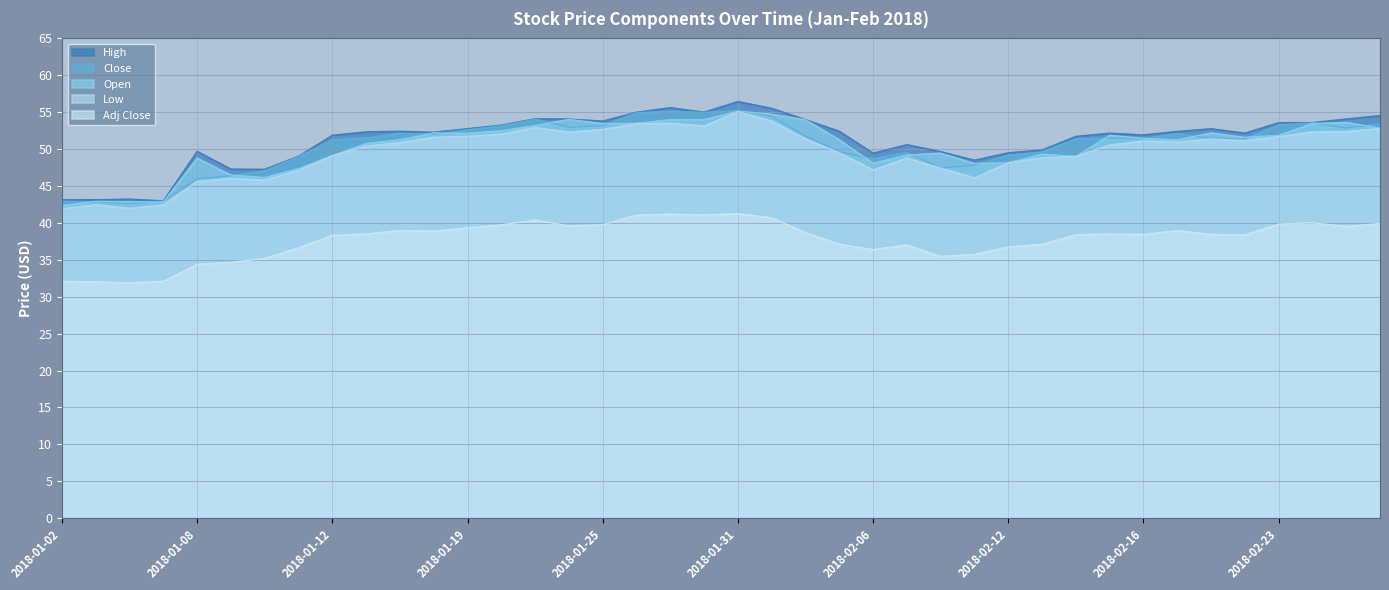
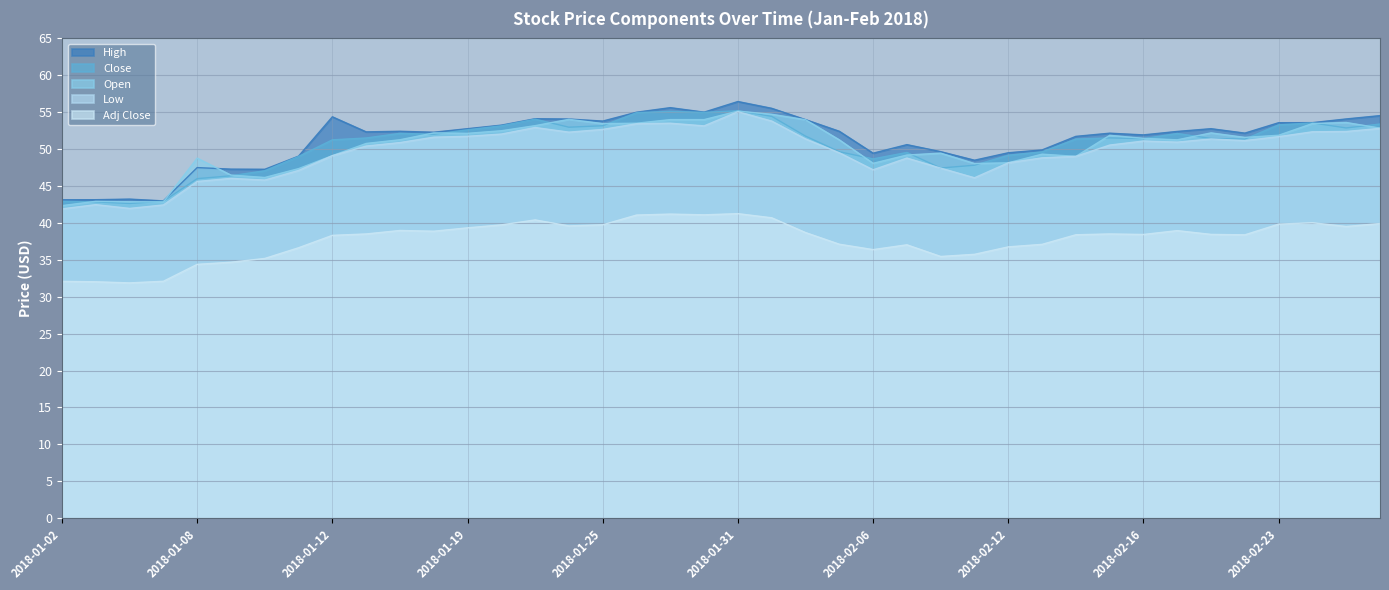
High, 2018-01-08: 50 -> 48
High, 2018-01-12: 52 -> 54
